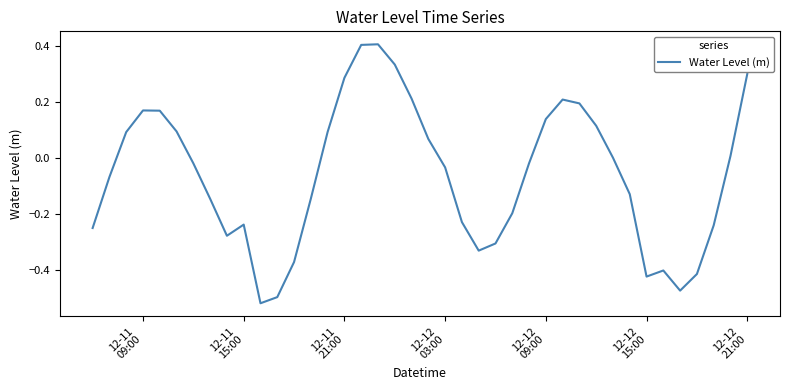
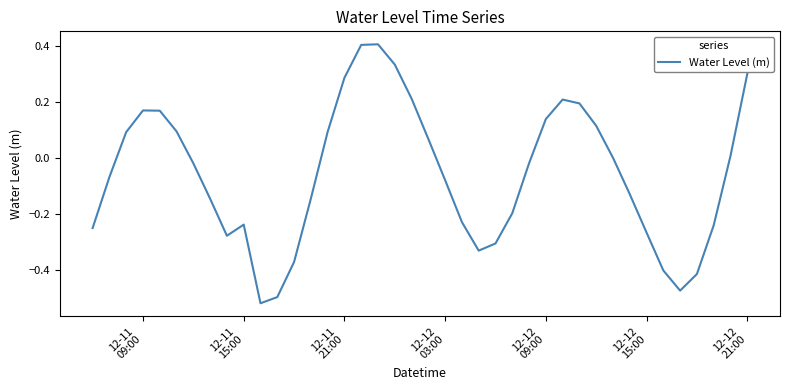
12-12 03:00: -0.03 -> -0.08
12-12 15:00: -0.42 -> -0.27
